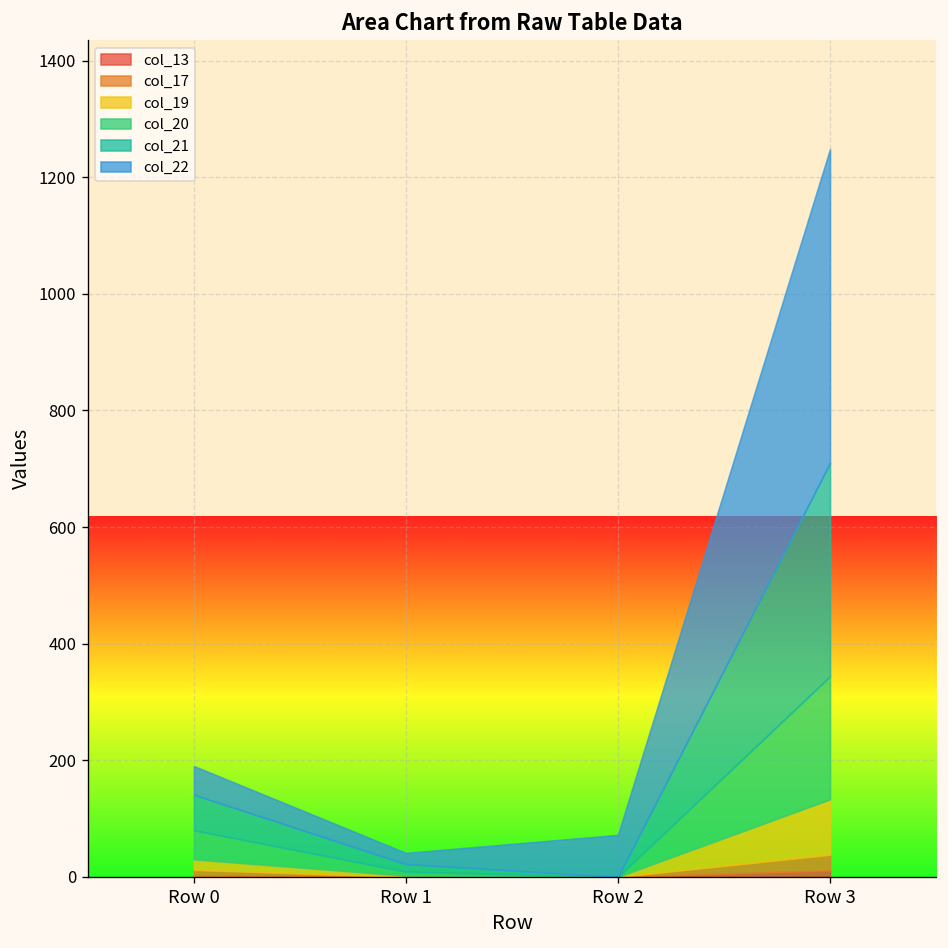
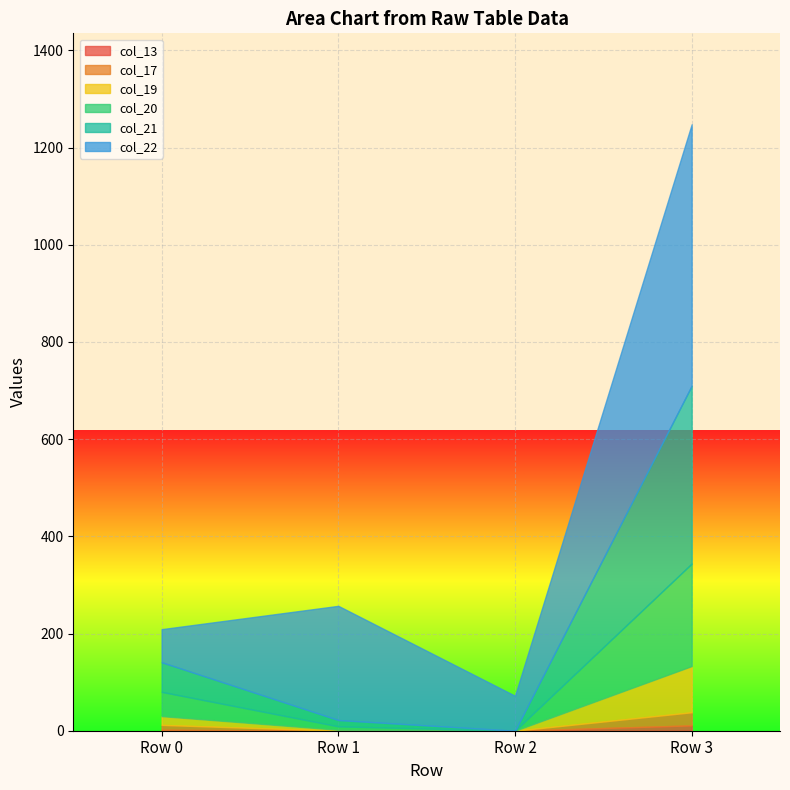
col_22, Row 0: 50 -> 70
col_22, Row 1: 20 -> 240
